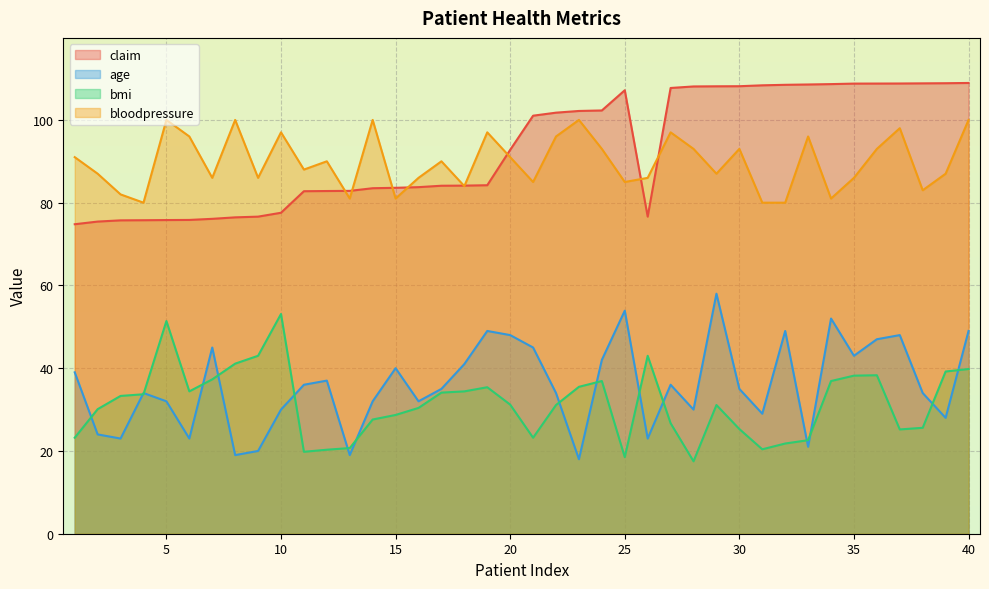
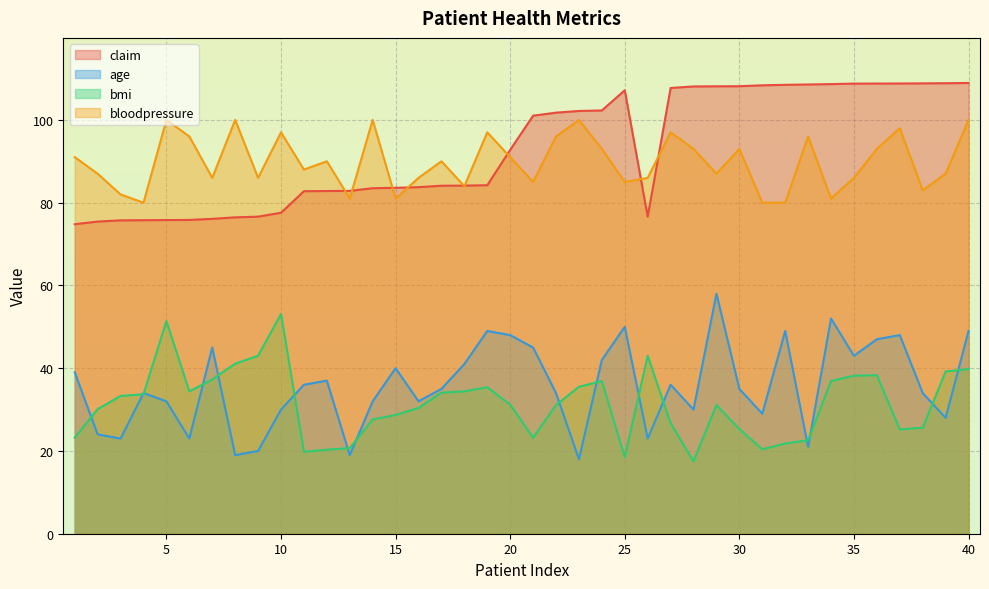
age, 25: 54 -> 50
